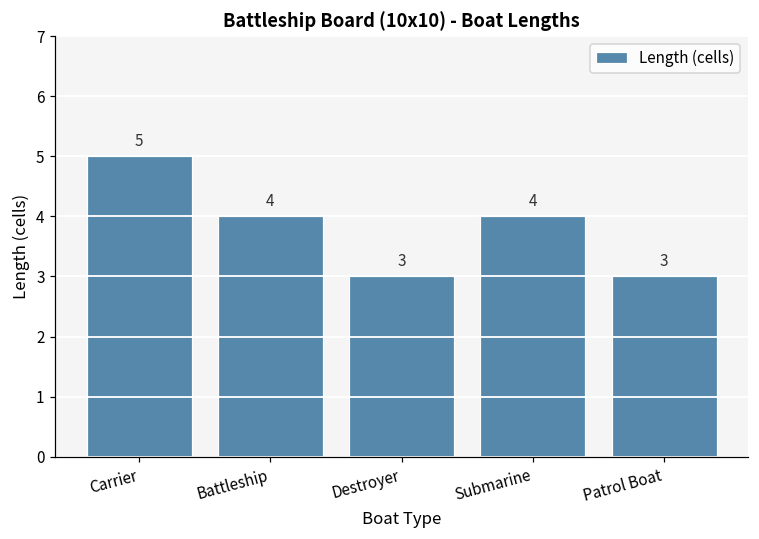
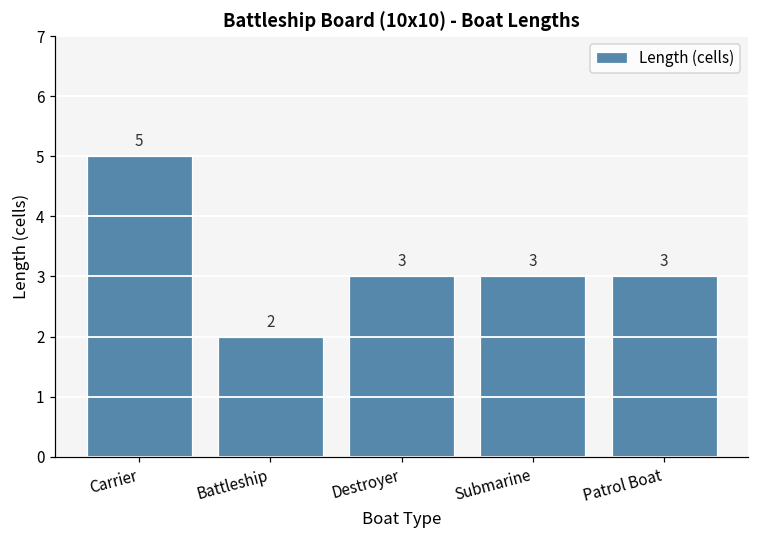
Battleship: 4 -> 2
Submarine: 4 -> 3
